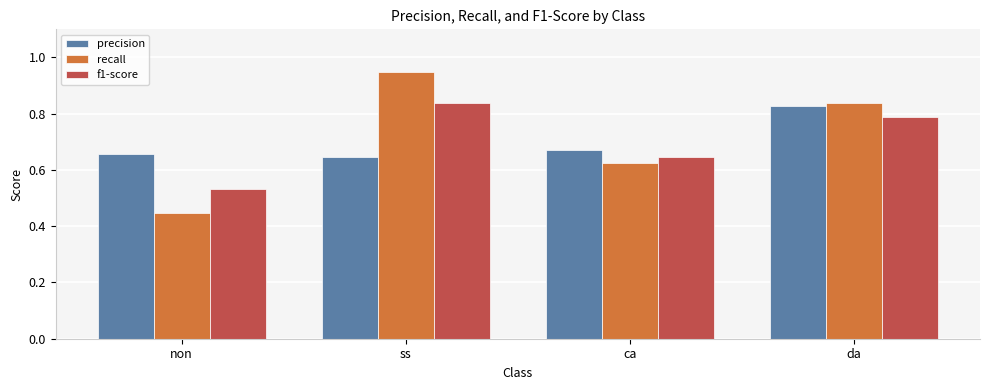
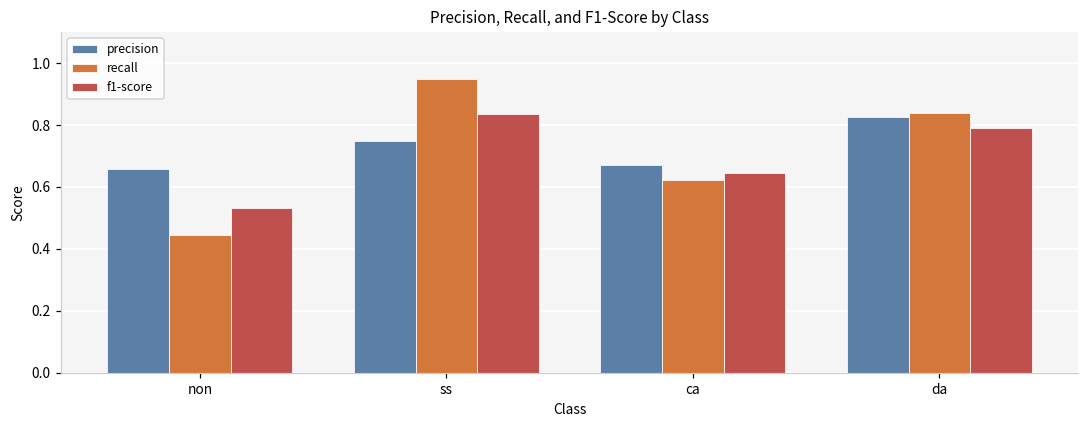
precision, ss: 0.64 -> 0.75
